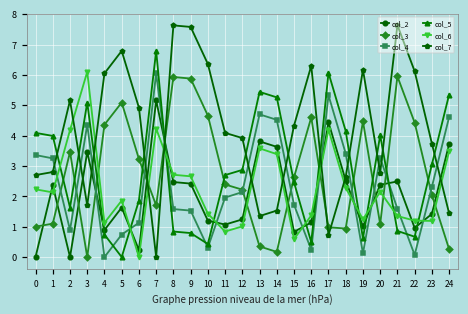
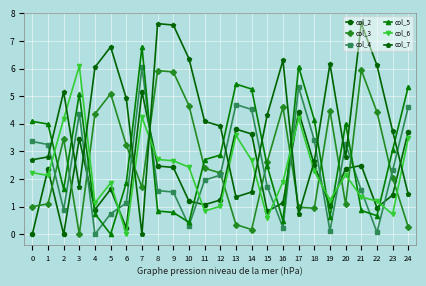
col_6, 10: 1.4 -> 2.4
col_6, 14: 3.4 -> 2.7
col_6, 16: 1.4 -> 1.9
col_6, 23: 1.2 -> 0.7
